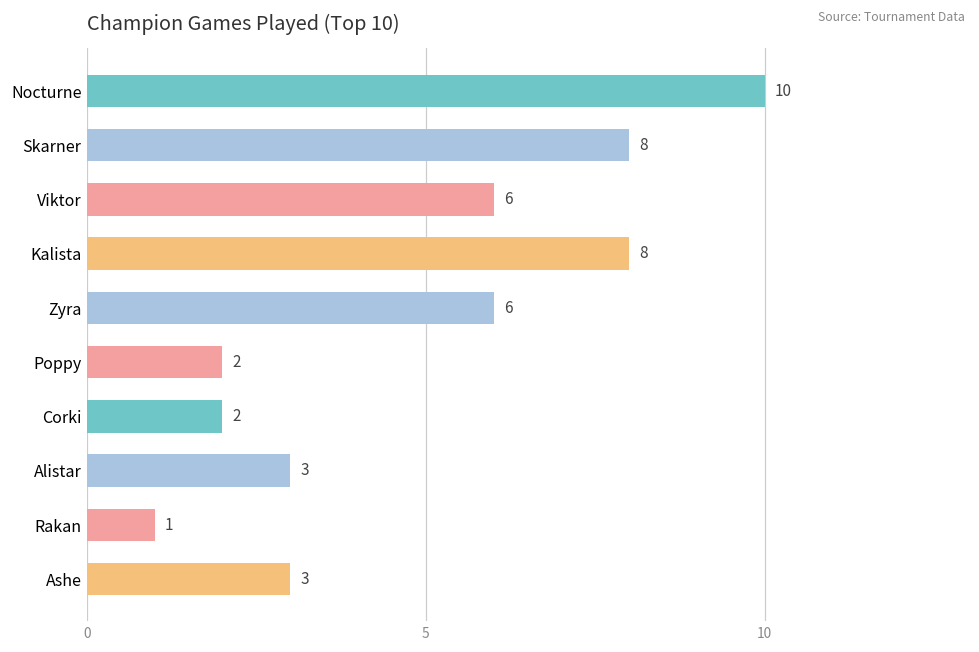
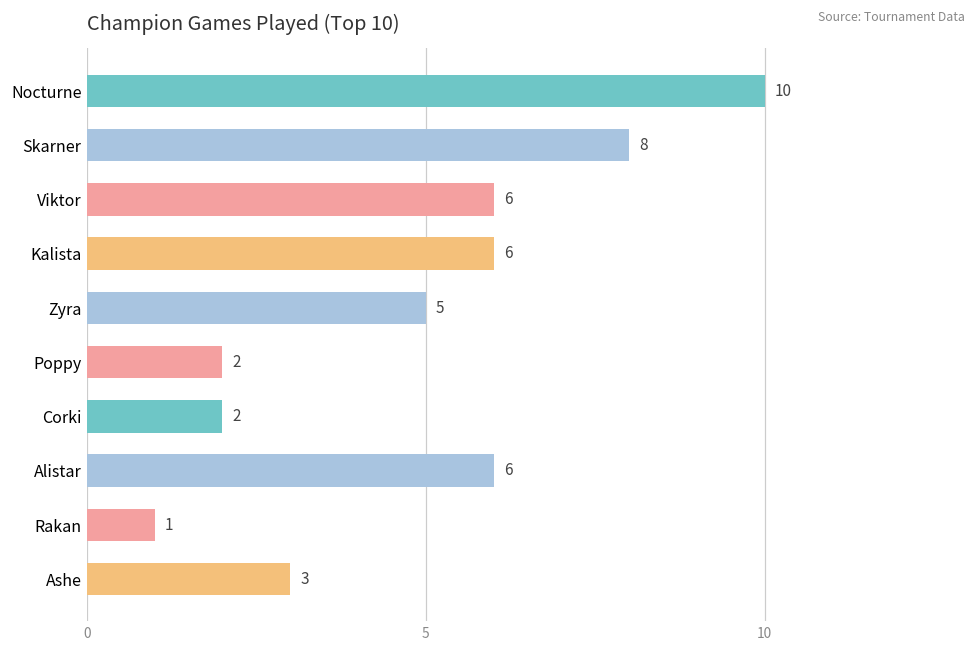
Kalista: 8 -> 6
Zyra: 6 -> 5
Alistar: 3 -> 6
